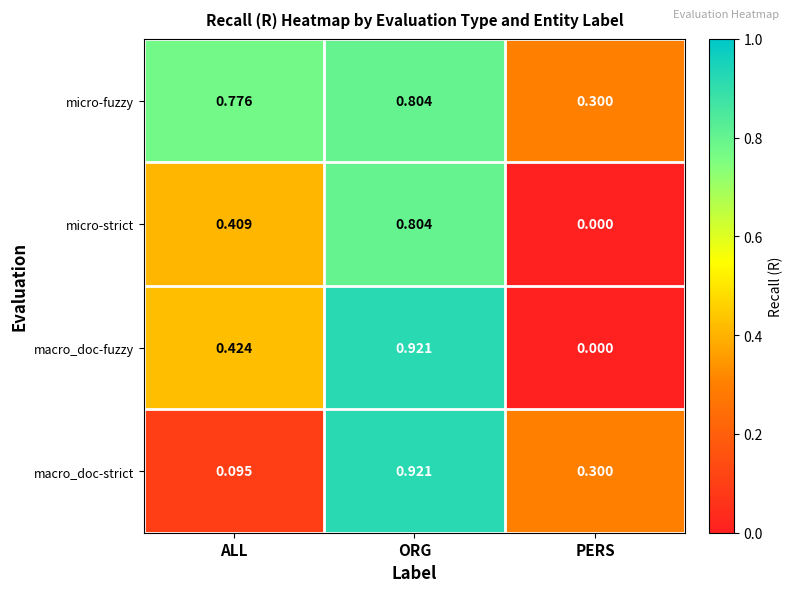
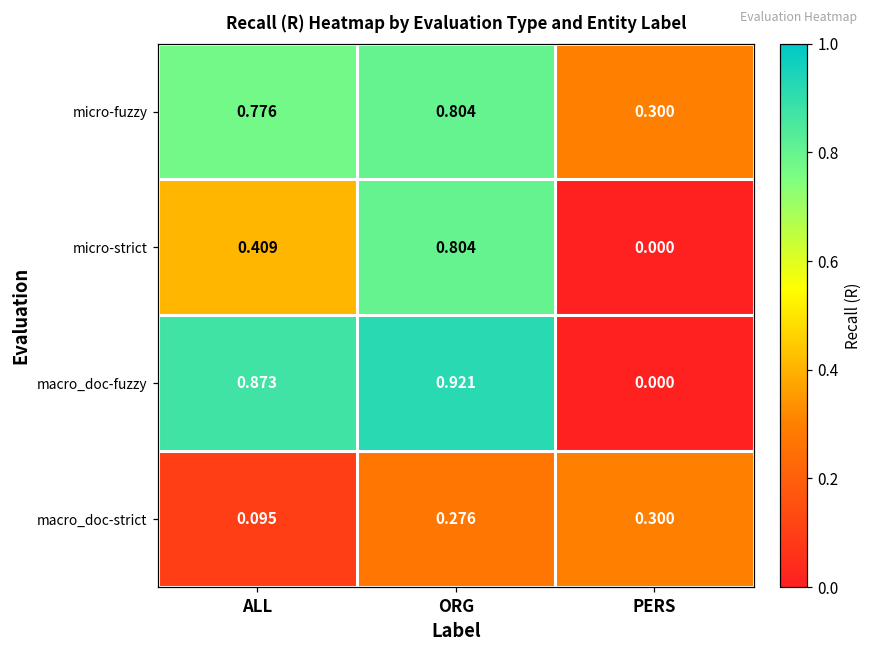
macro_doc-fuzzy, ALL: 0.424 -> 0.873
macro_doc-strict, ORG: 0.921 -> 0.276
